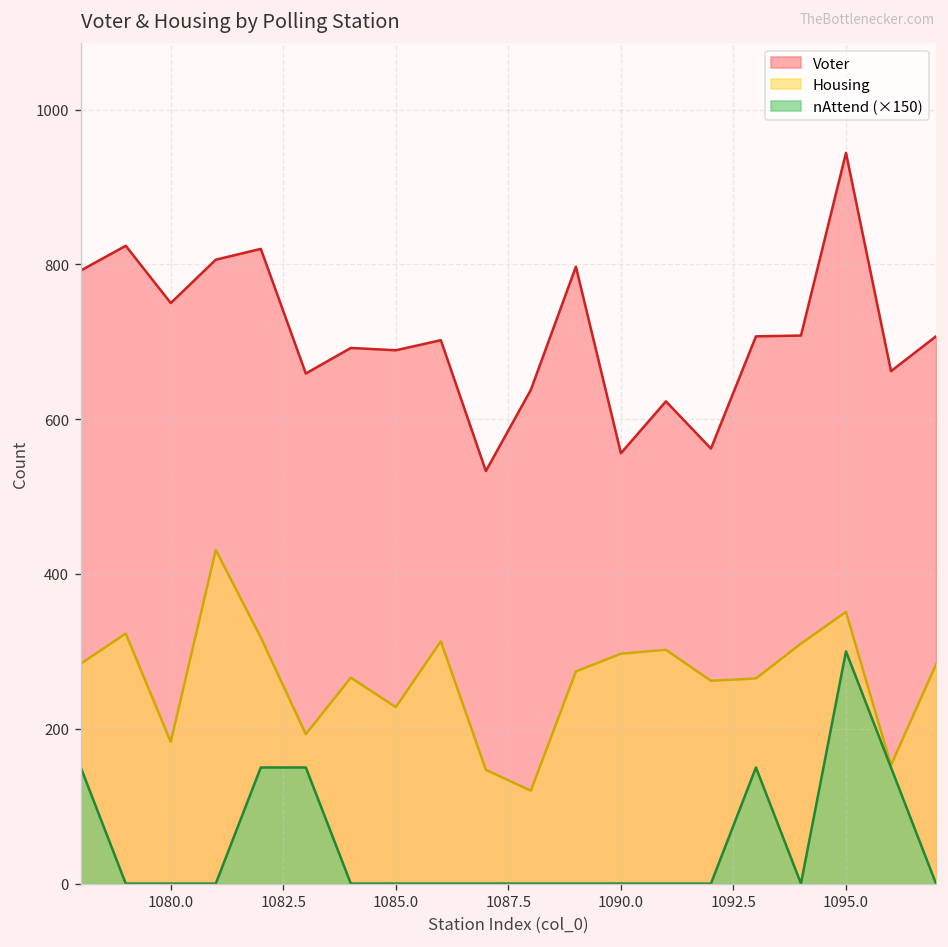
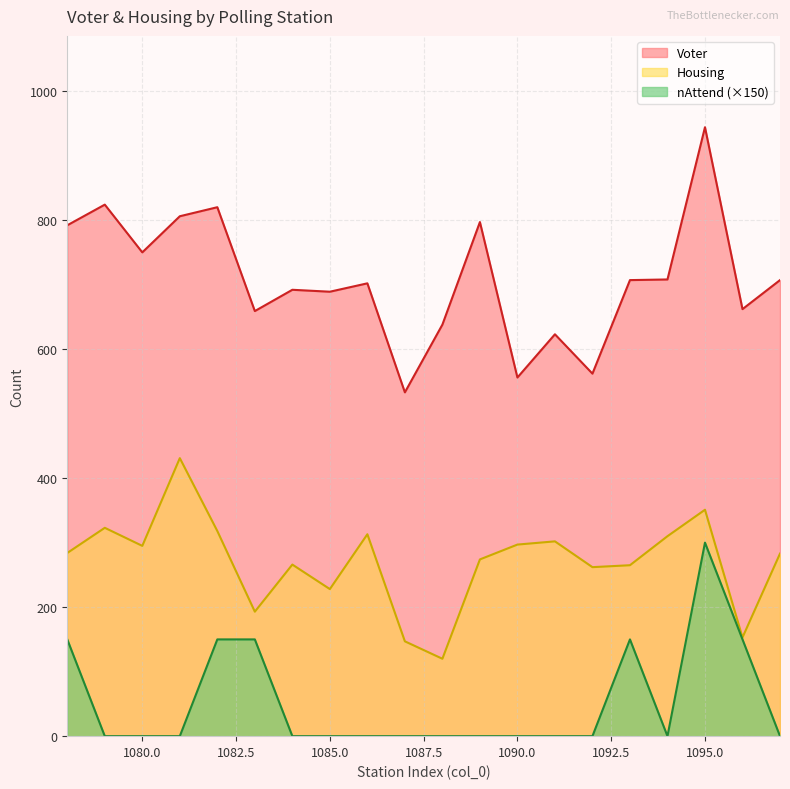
Housing, 1080.0: 180 -> 300
